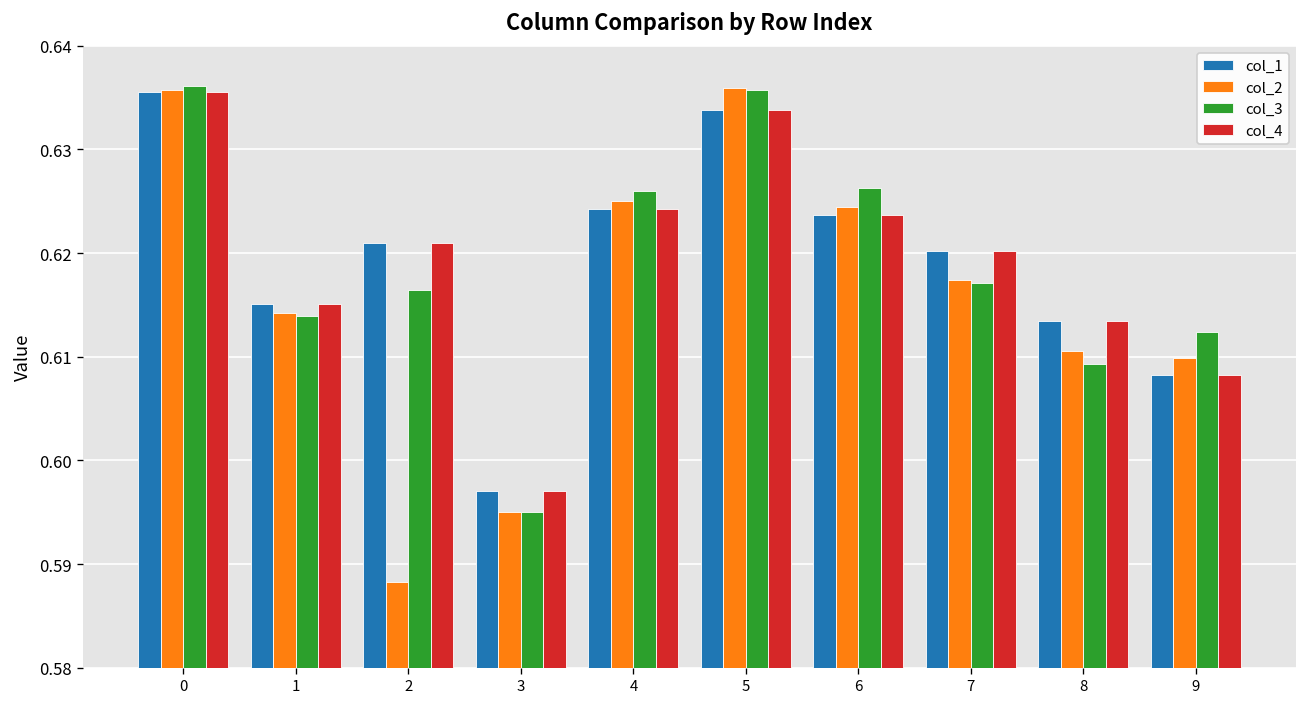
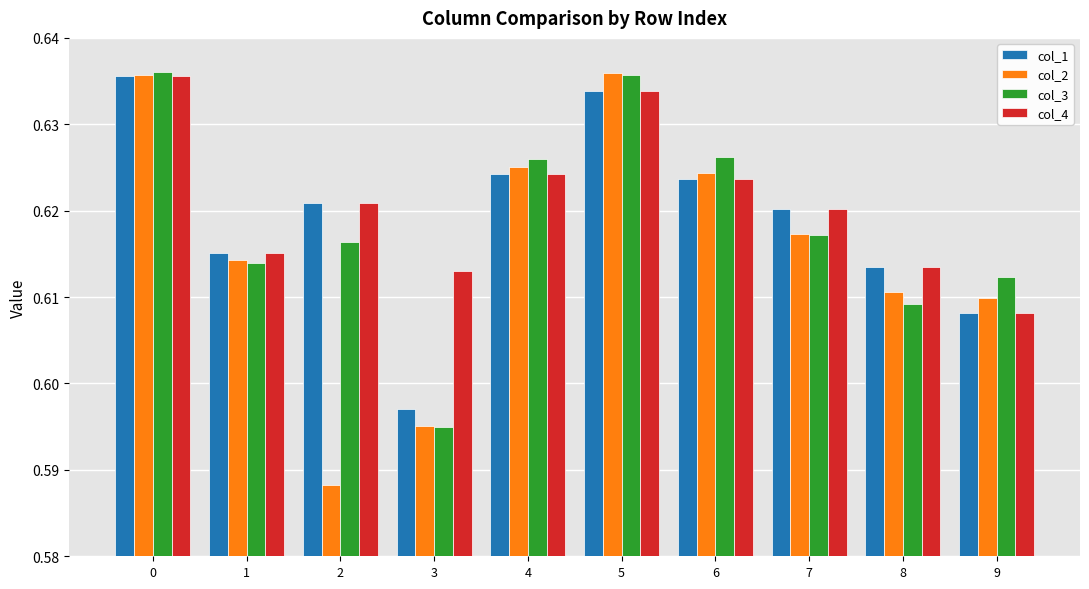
col_4, 3: 0.597 -> 0.613
